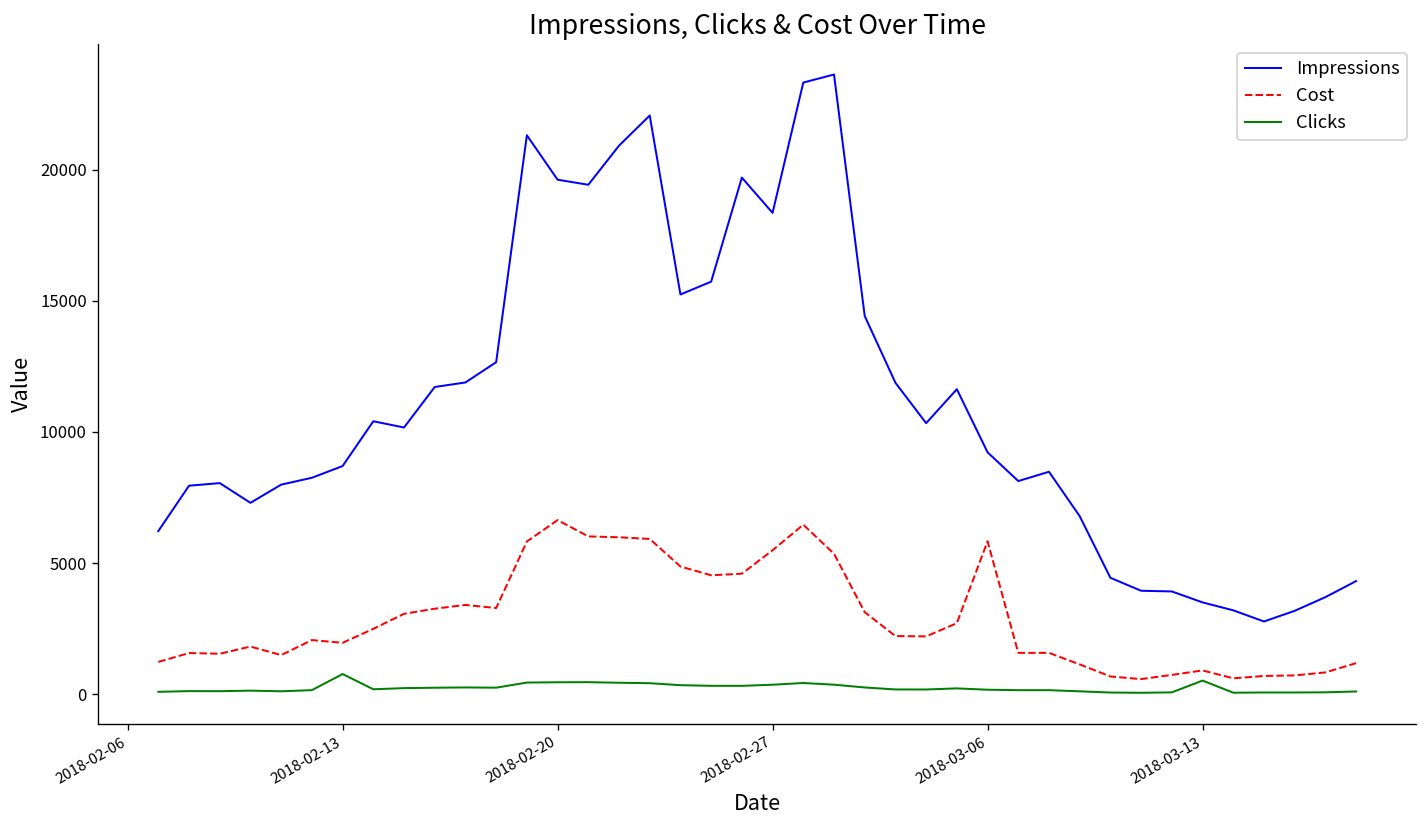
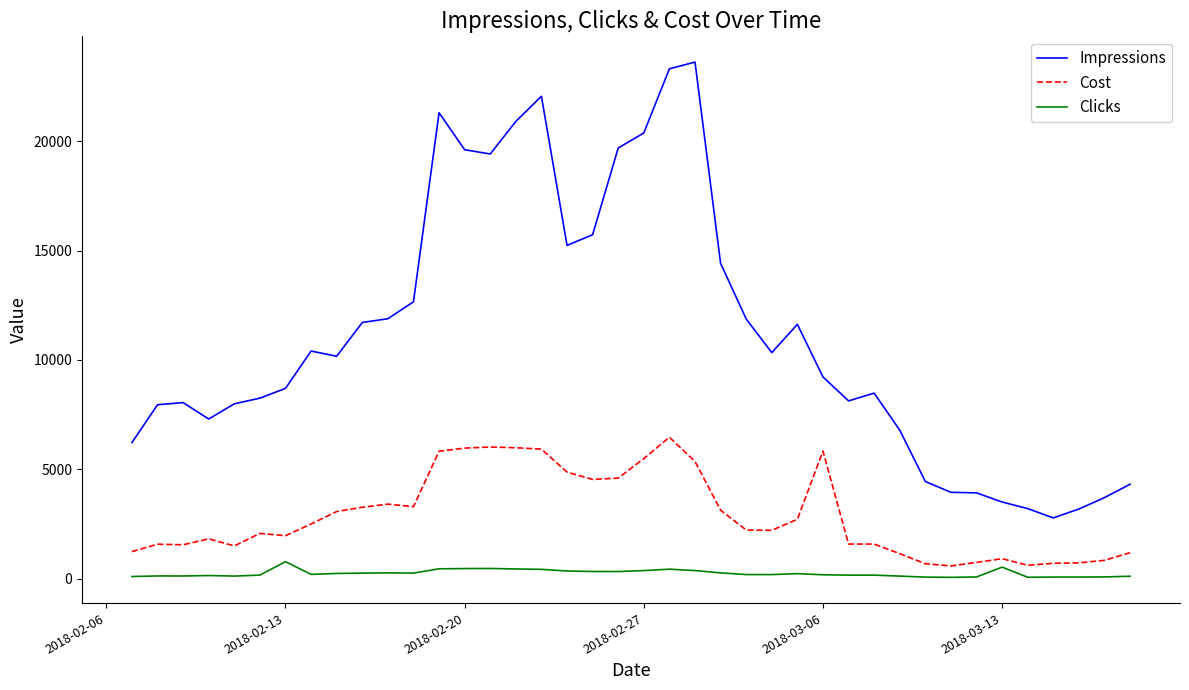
Cost, 2018-02-20: 6600 -> 6000
Impressions, 2018-02-27: 18300 -> 20400
